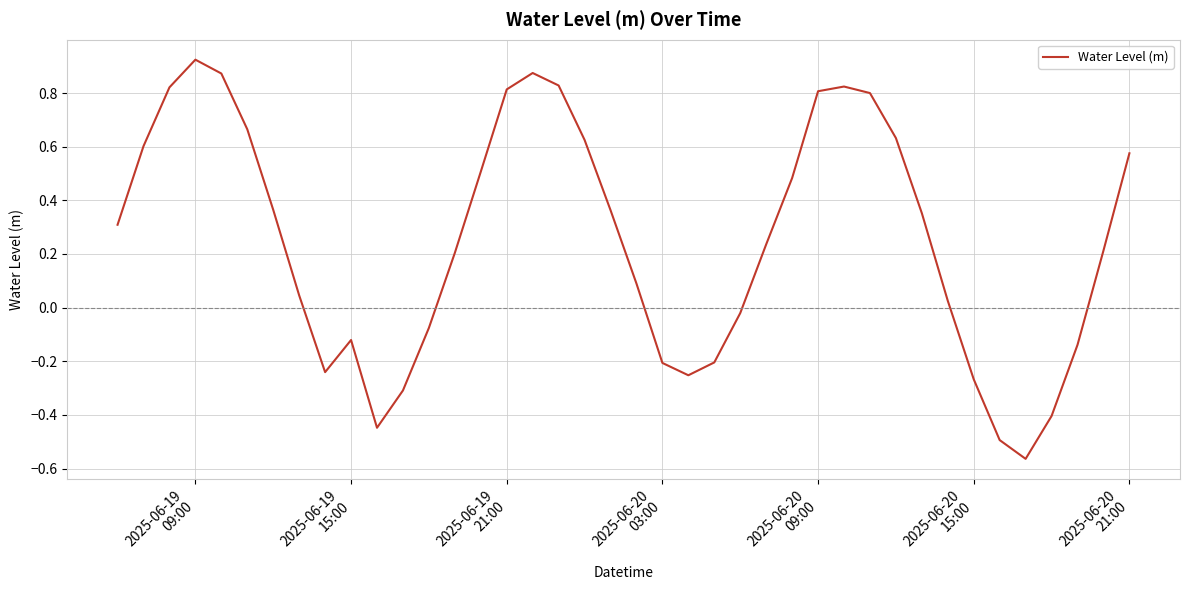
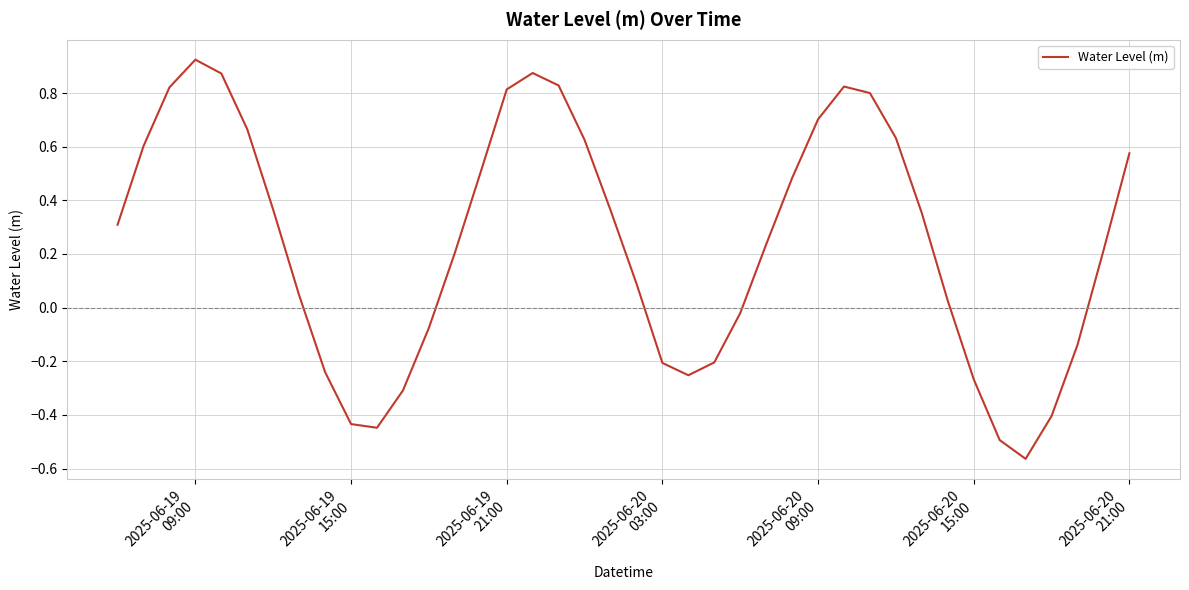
2025-06-19 15:00: -0.12 -> -0.43
2025-06-20 09:00: 0.81 -> 0.70
